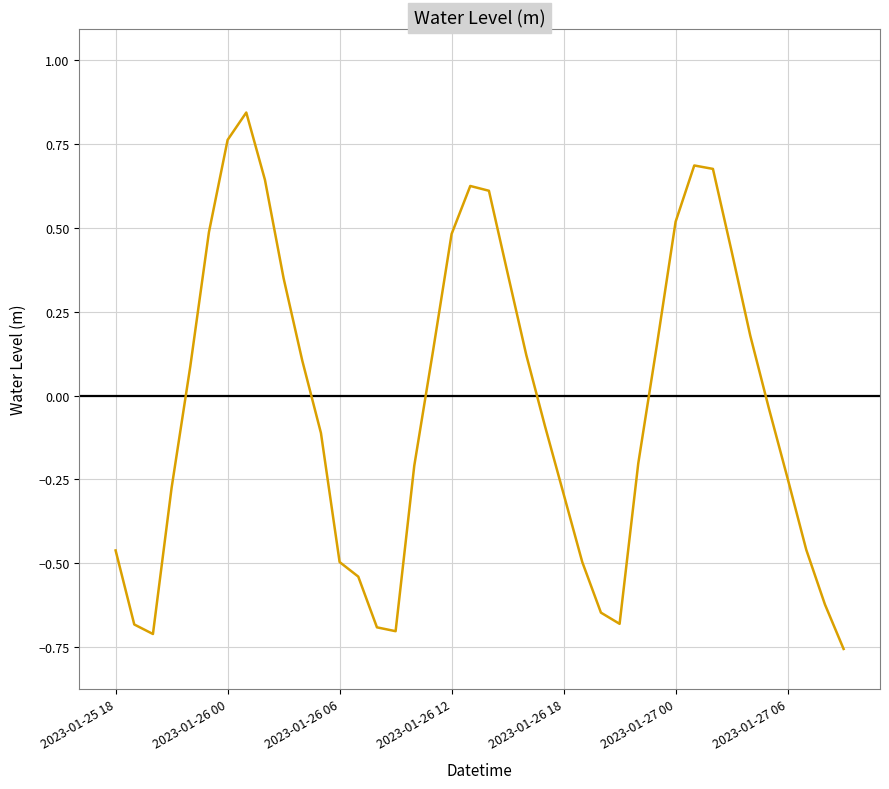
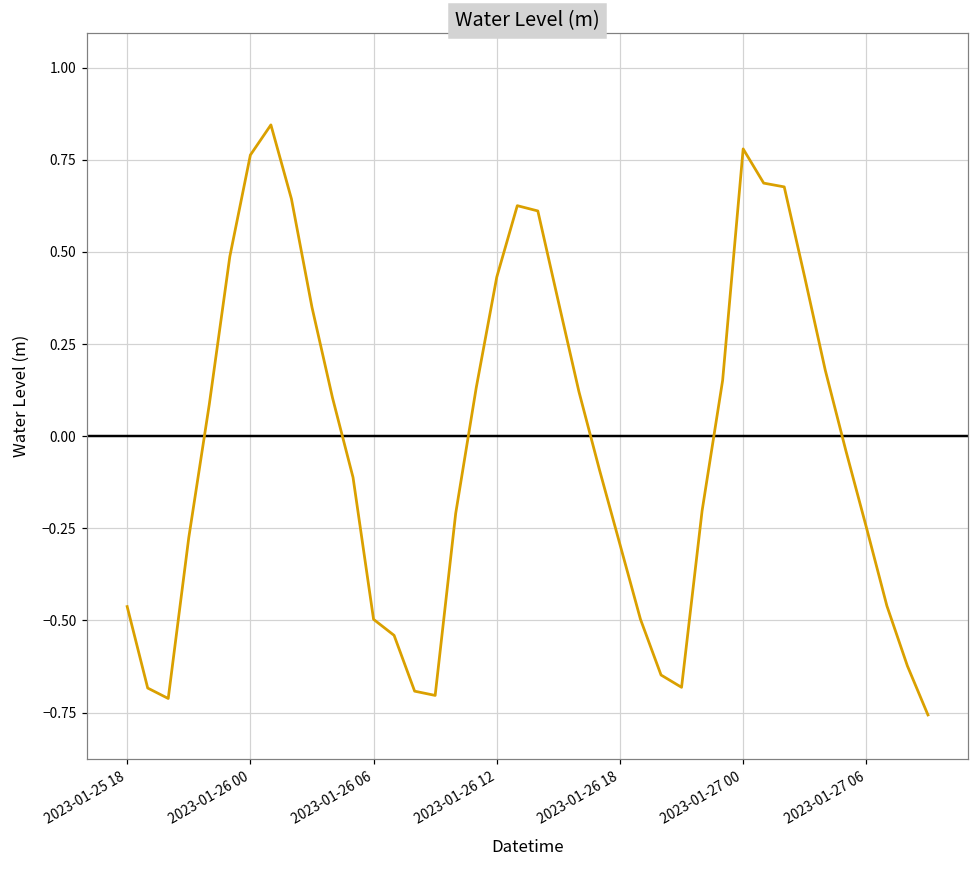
2023-01-26 12: 0.48 -> 0.43
2023-01-27 00: 0.52 -> 0.78
